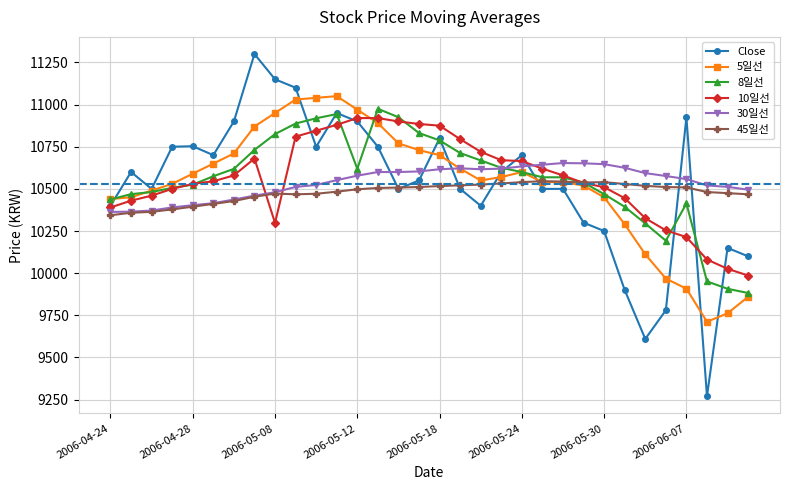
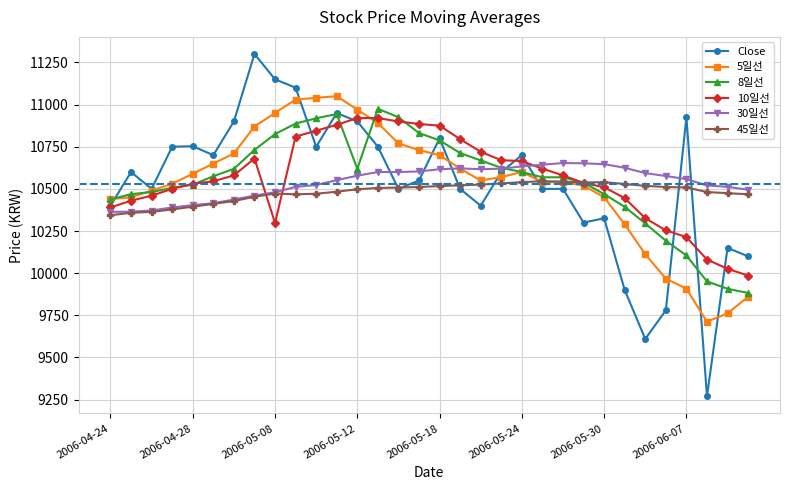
Close, 2006-05-30: 10250 -> 10330
8일선, 2006-06-07: 10410 -> 10110
